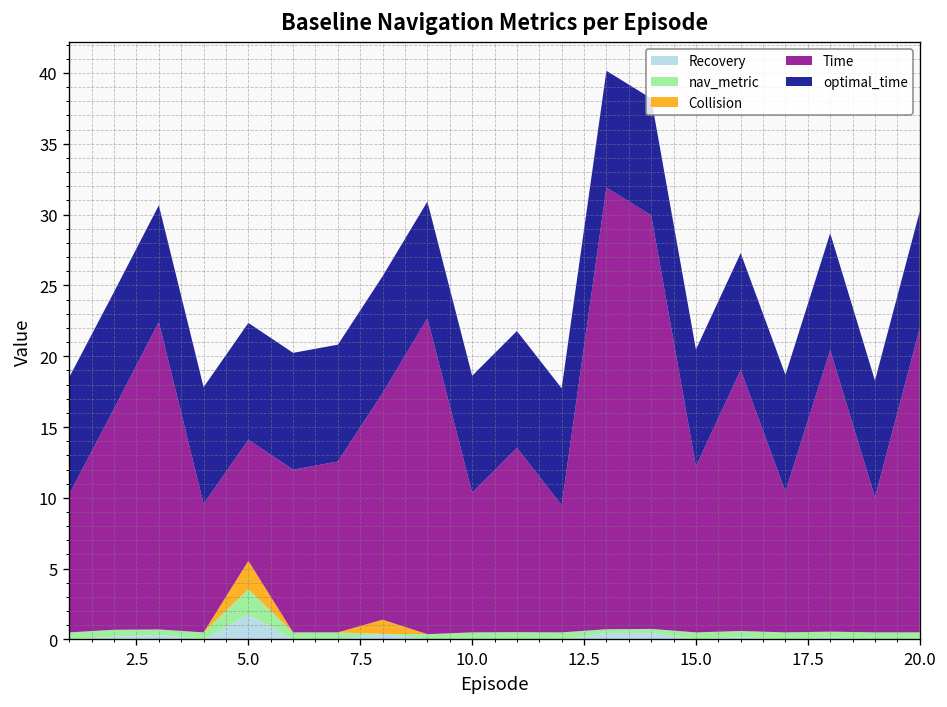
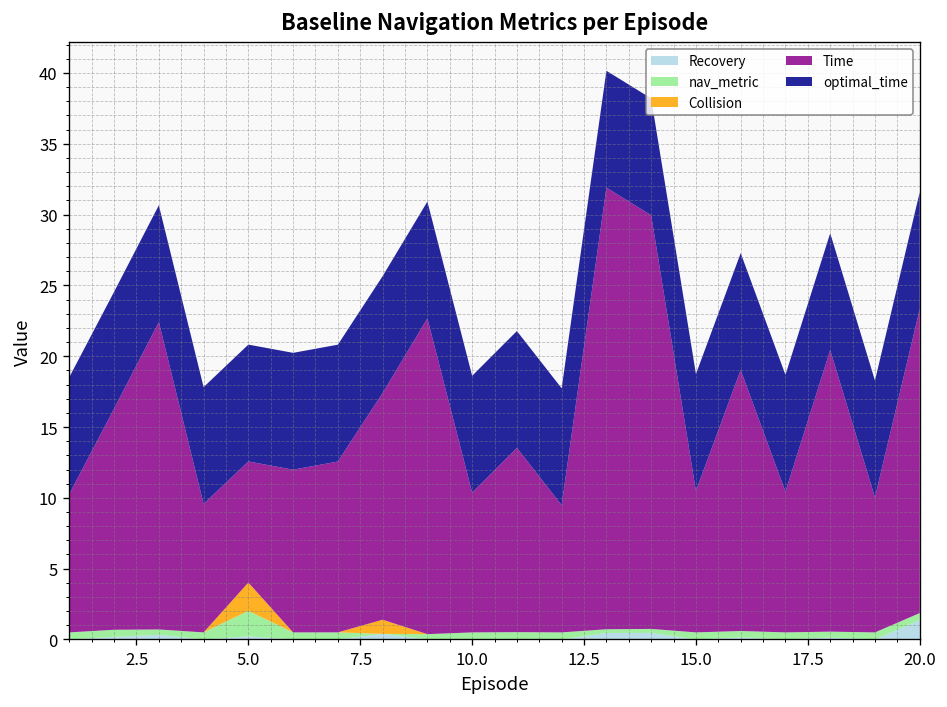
Recovery, 5.0: 1.8 -> 0.2
Time, 15.0: 11.7 -> 10.0
Recovery, 20.0: 0.0 -> 1.4
